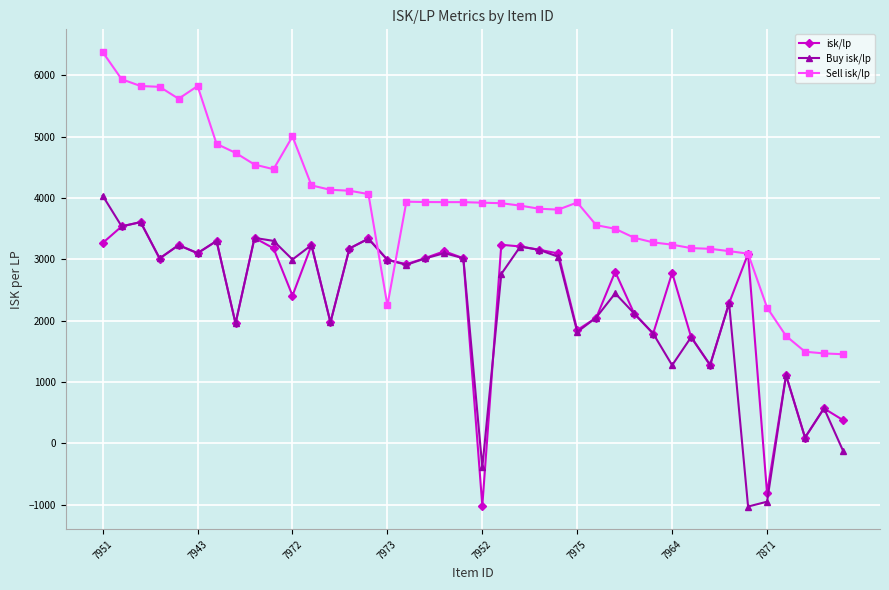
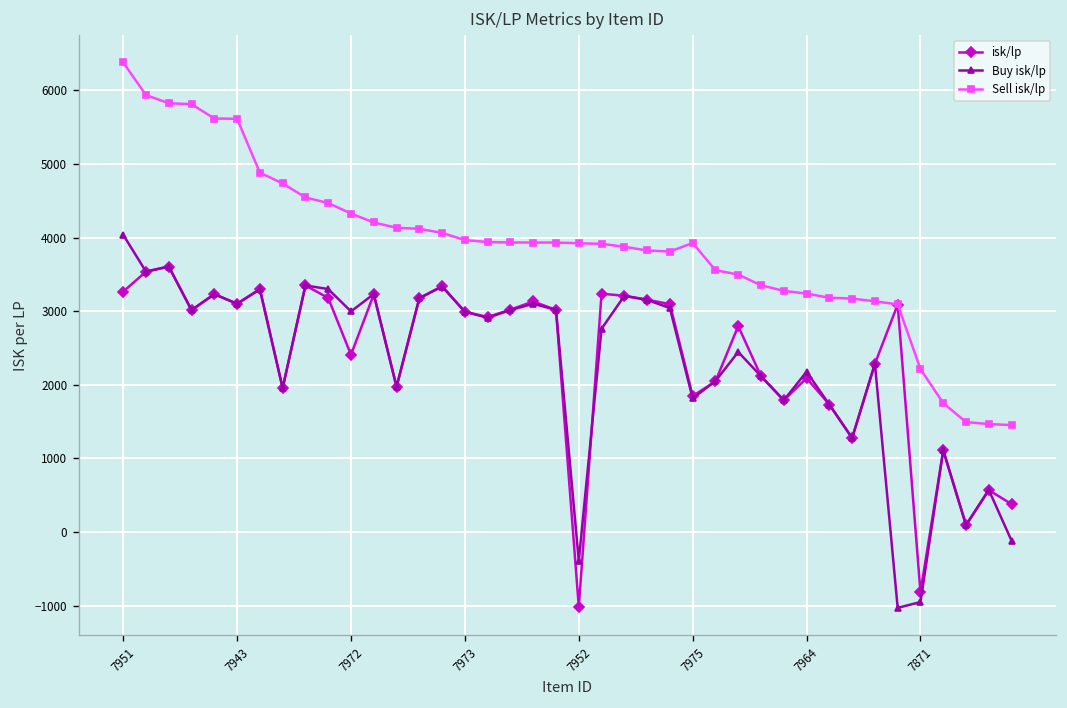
Sell isk/lp, 7943: 5800 -> 5600
Sell isk/lp, 7972: 5000 -> 4300
Sell isk/lp, 7973: 2200 -> 4000
isk/lp, 7964: 2800 -> 2100
Buy isk/lp, 7964: 1300 -> 2200
